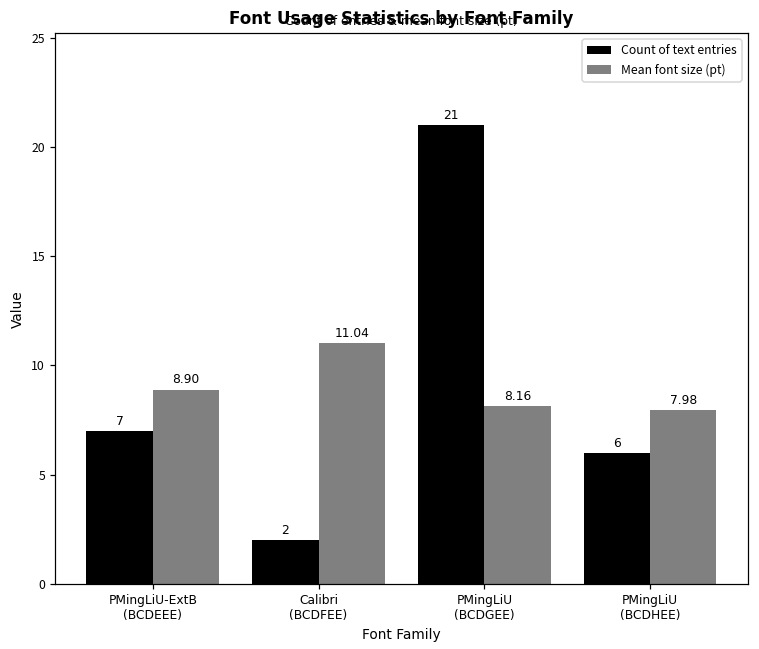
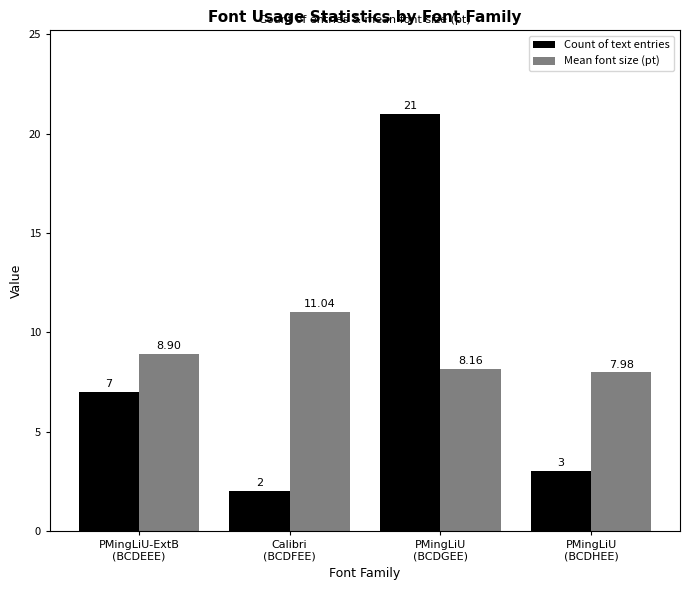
Count of text entries, PMingLiU (BCDHEE): 6 -> 3
